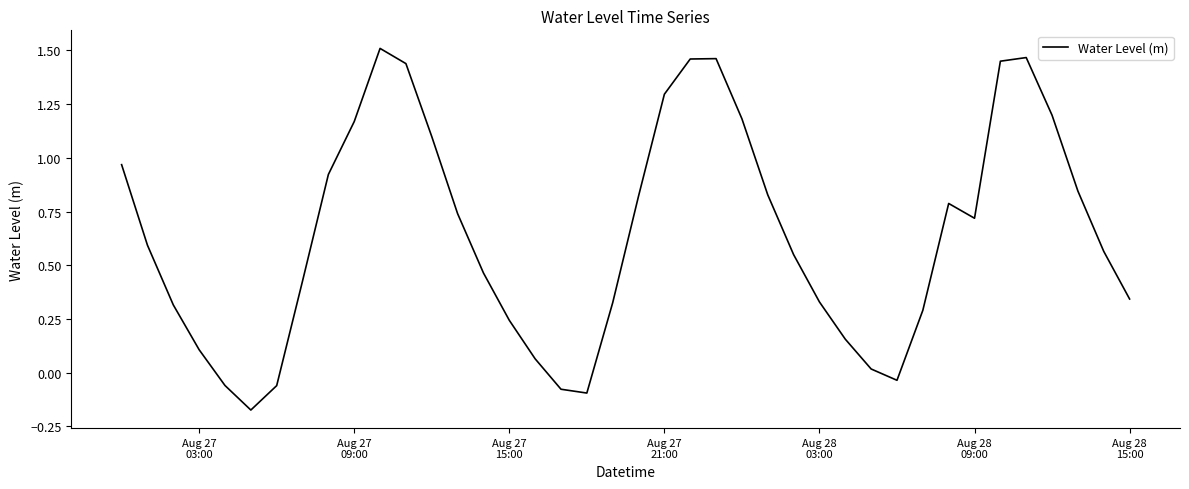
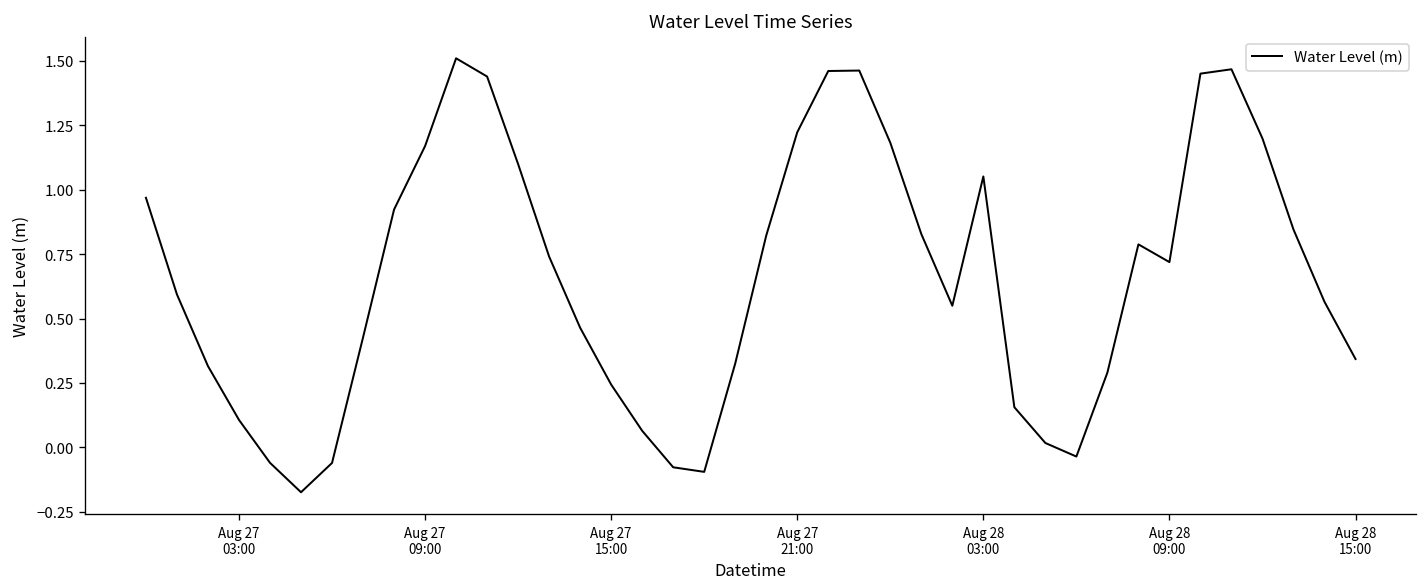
Aug 27 21:00: 1.30 -> 1.22
Aug 28 03:00: 0.33 -> 1.05
